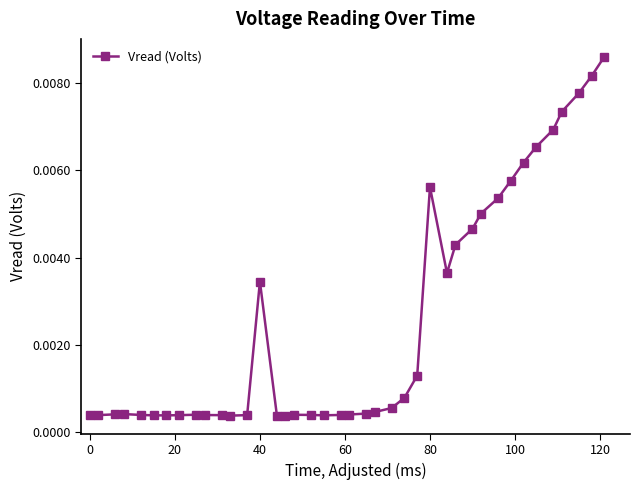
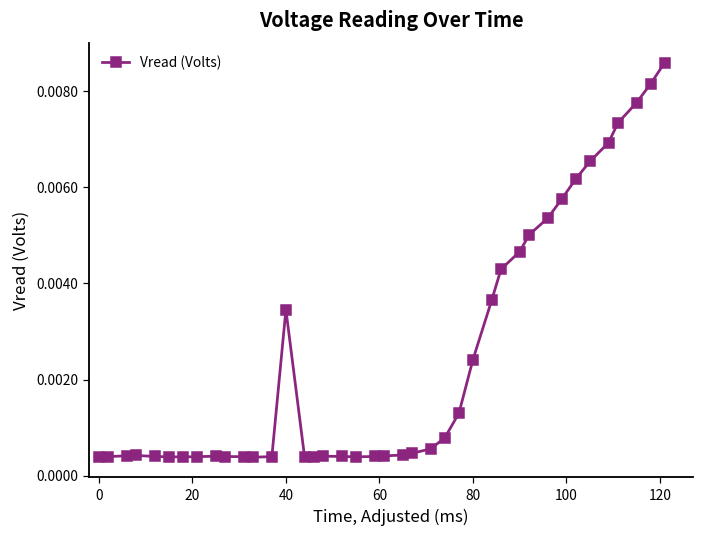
80: 0.0056 -> 0.0024
